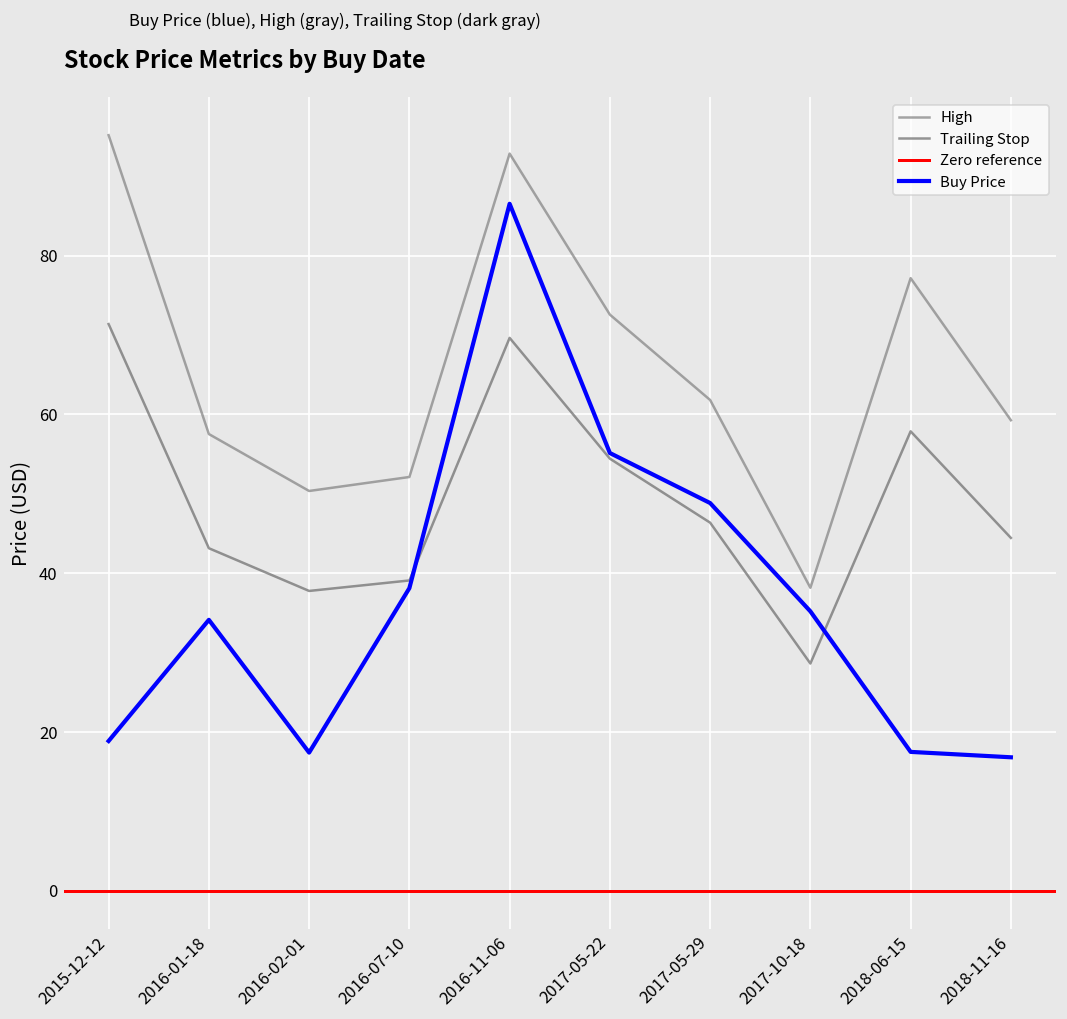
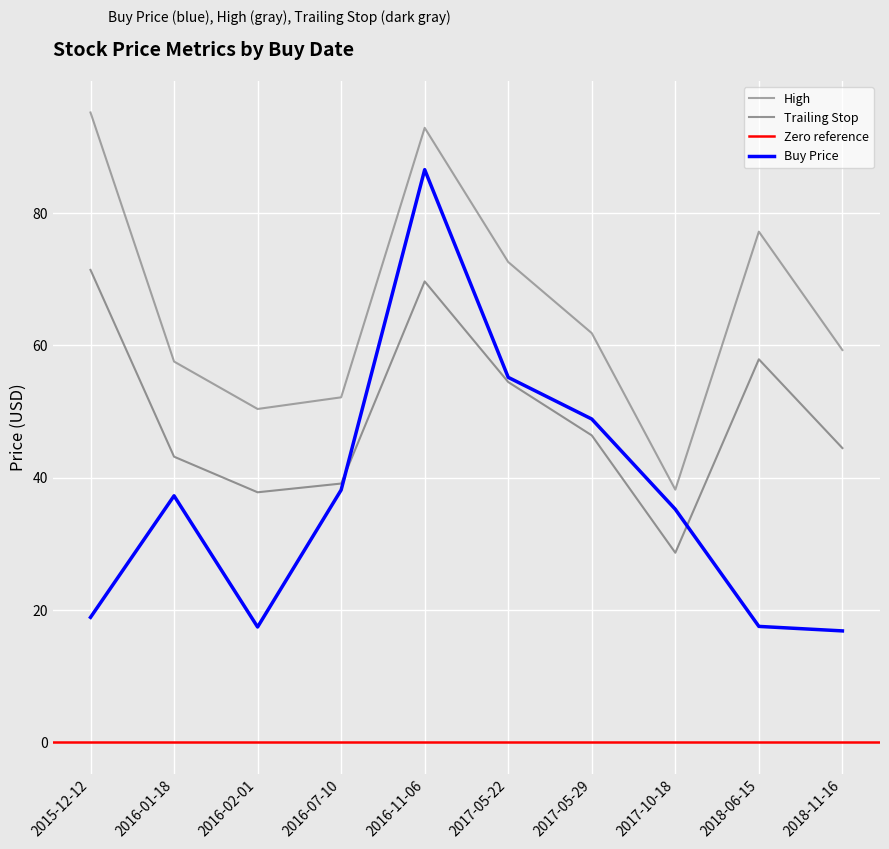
Buy Price, 2016-01-18: 34 -> 37
